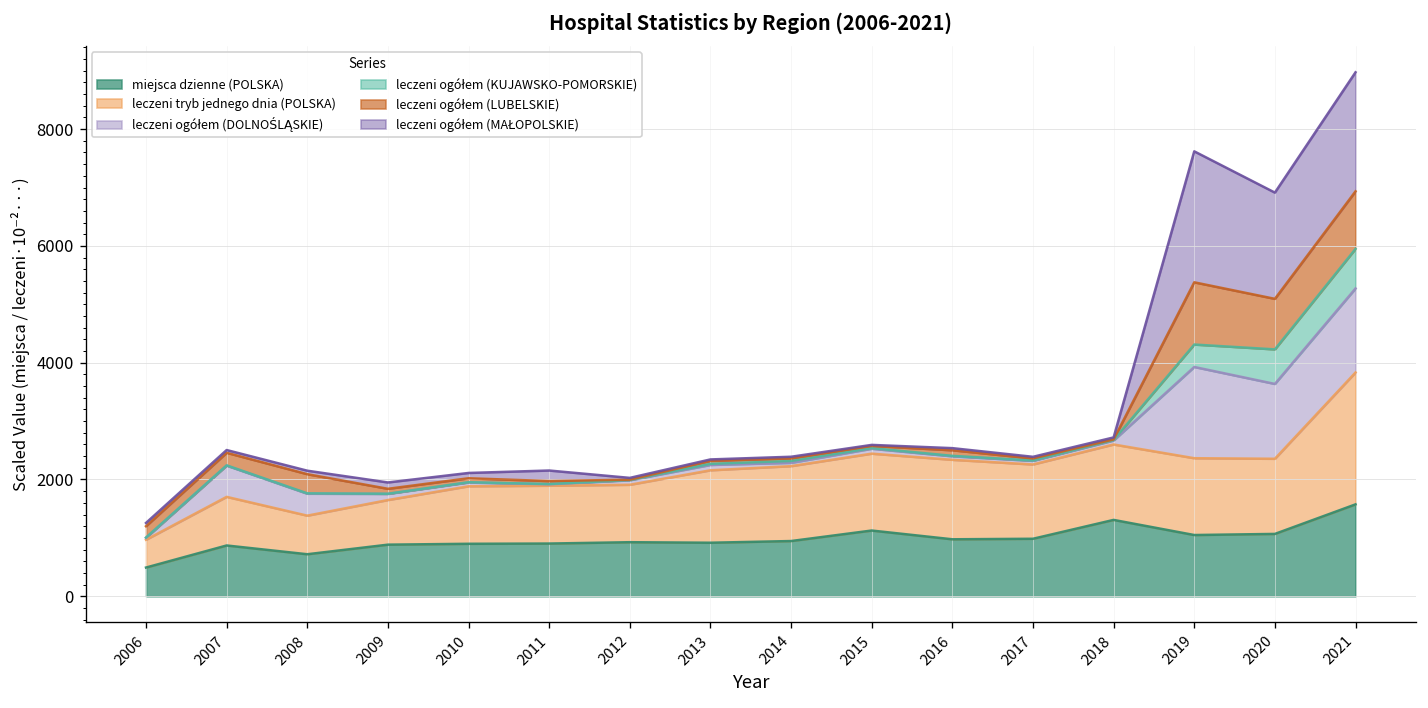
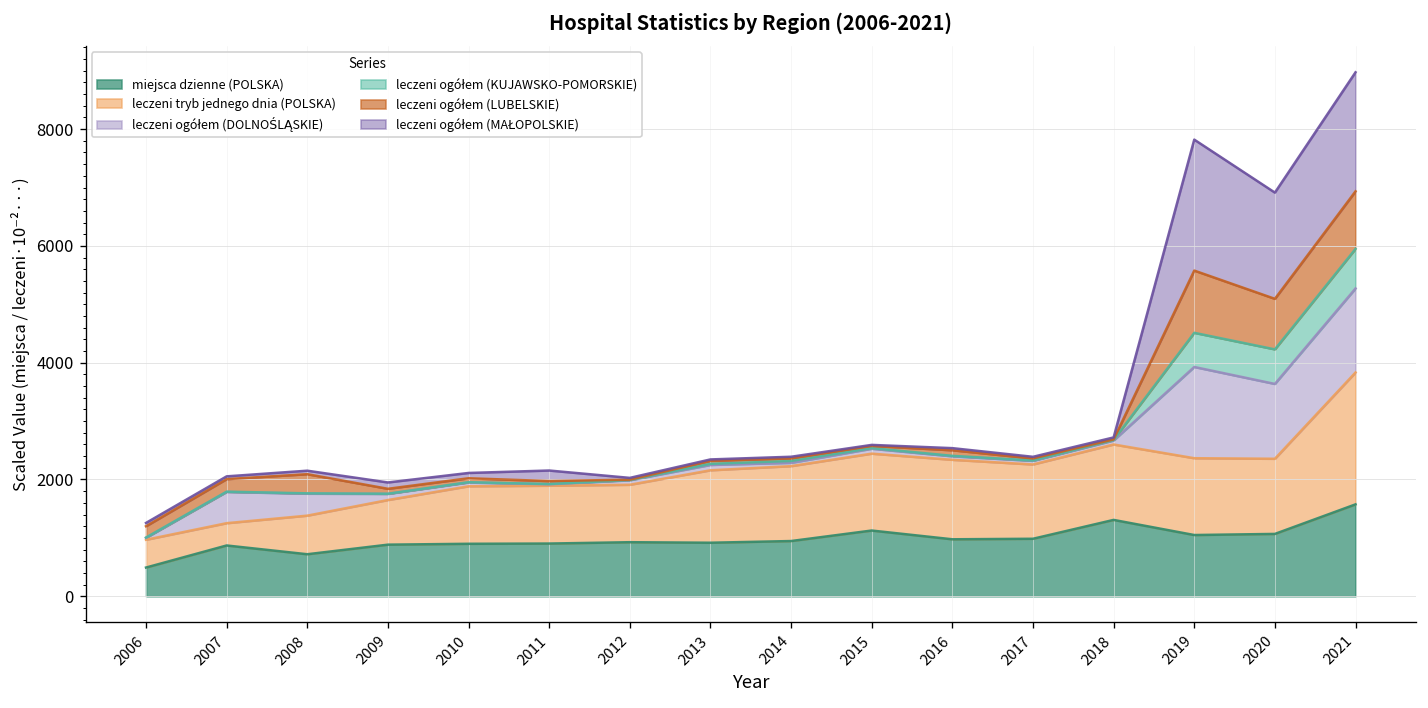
leczeni tryb jednego dnia (POLSKA), 2007: 800 -> 400
leczeni ogółem (KUJAWSKO-POMORSKIE), 2019: 400 -> 600
